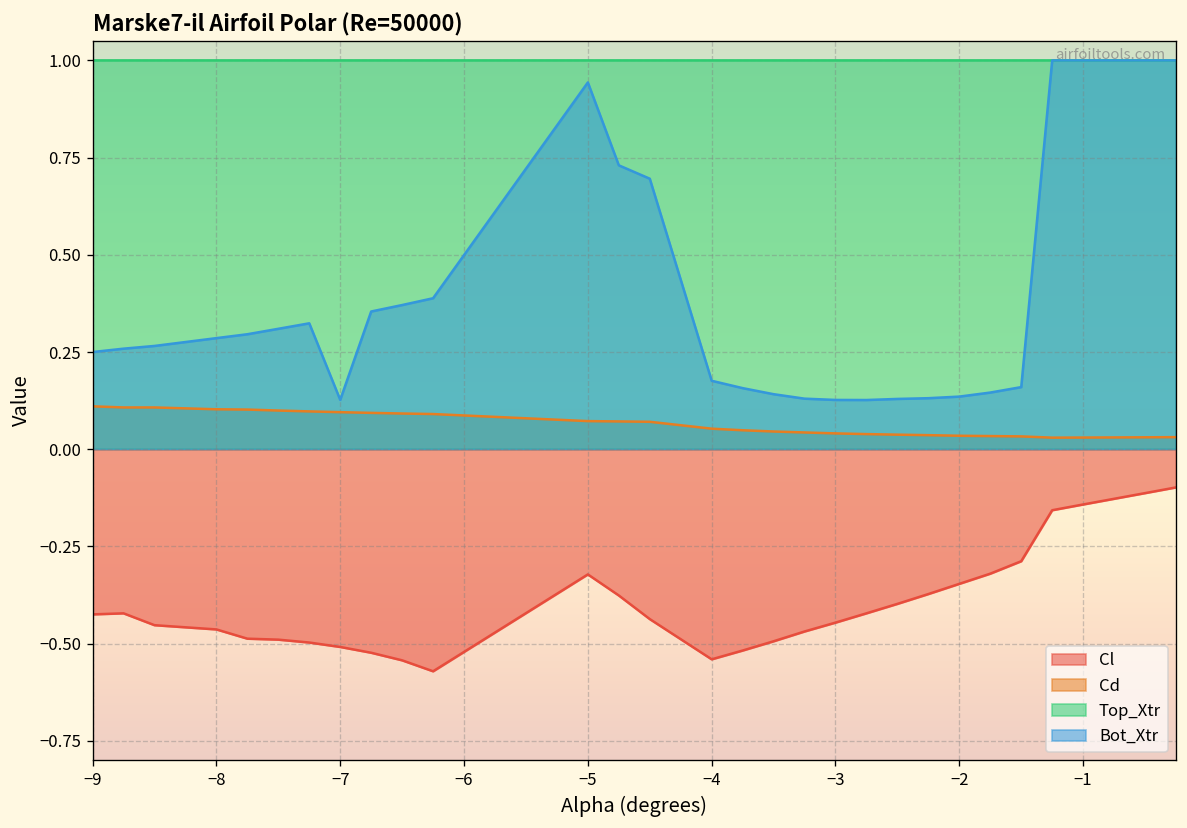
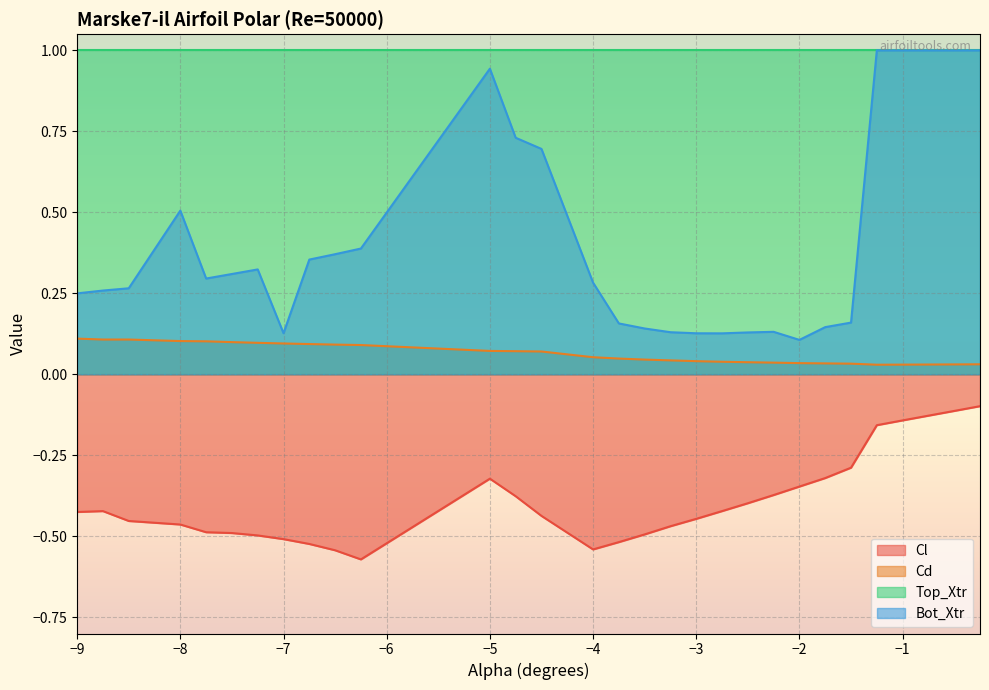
Bot_Xtr, −8: 0.29 -> 0.51
Bot_Xtr, −4: 0.18 -> 0.28
Bot_Xtr, −2: 0.14 -> 0.11
